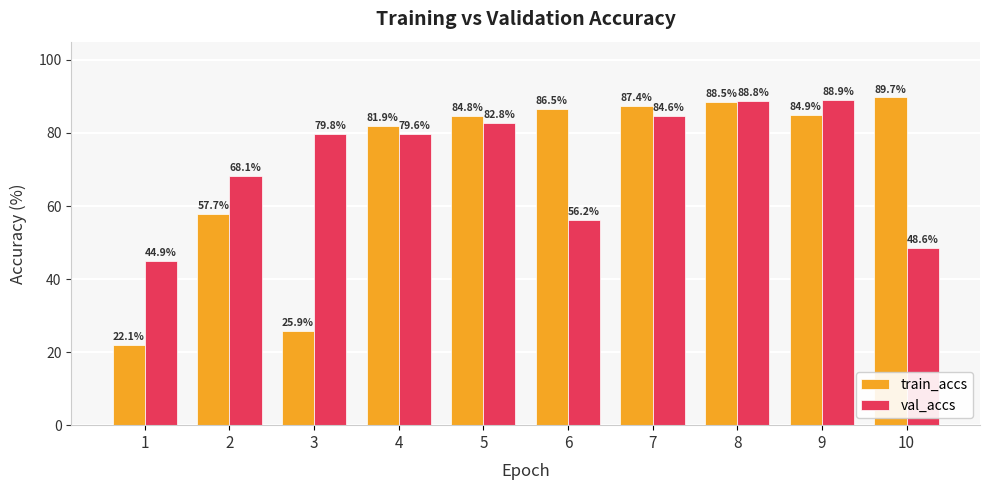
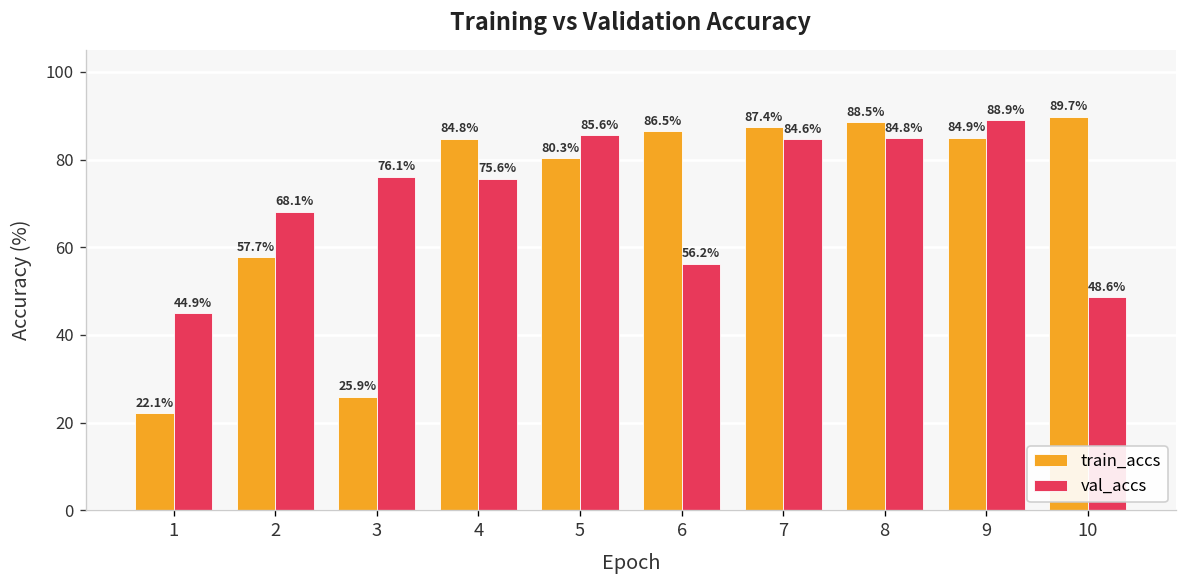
val_accs, 3: 79.8% -> 76.1%
train_accs, 4: 81.9% -> 84.8%
val_accs, 4: 79.6% -> 75.6%
train_accs, 5: 84.8% -> 80.3%
val_accs, 5: 82.8% -> 85.6%
val_accs, 8: 88.8% -> 84.8%
